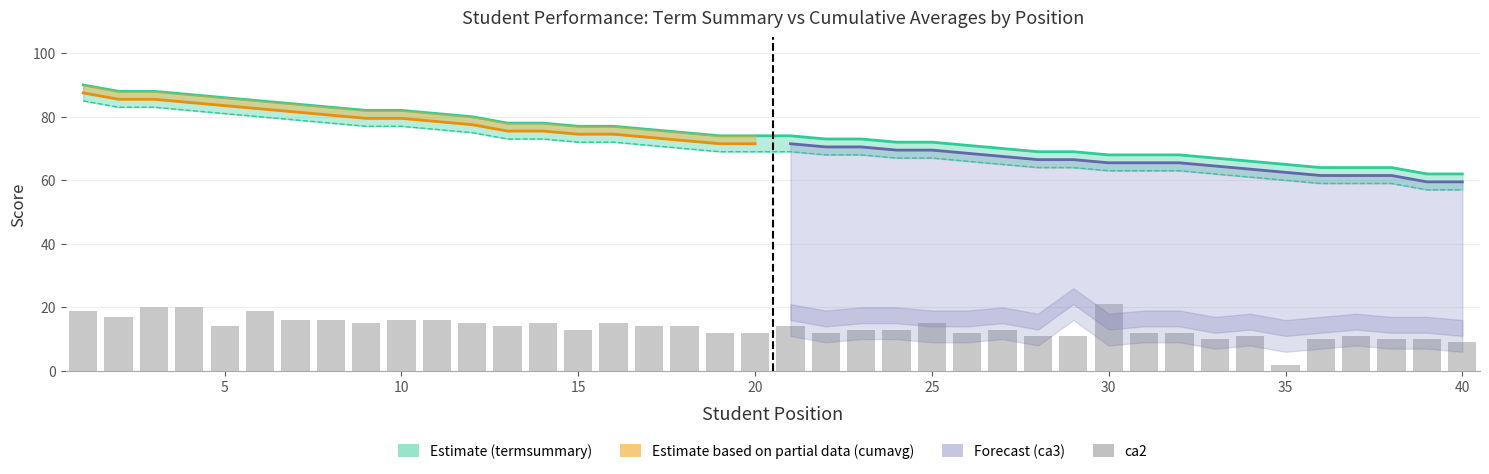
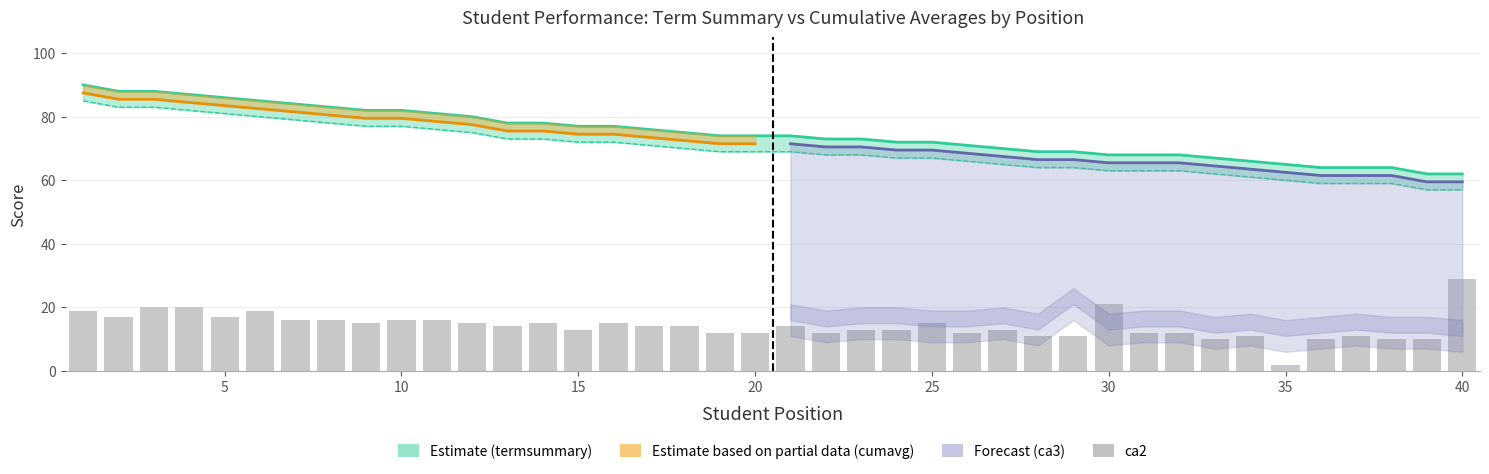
ca2, 5: 14 -> 17
ca2, 40: 9 -> 29
